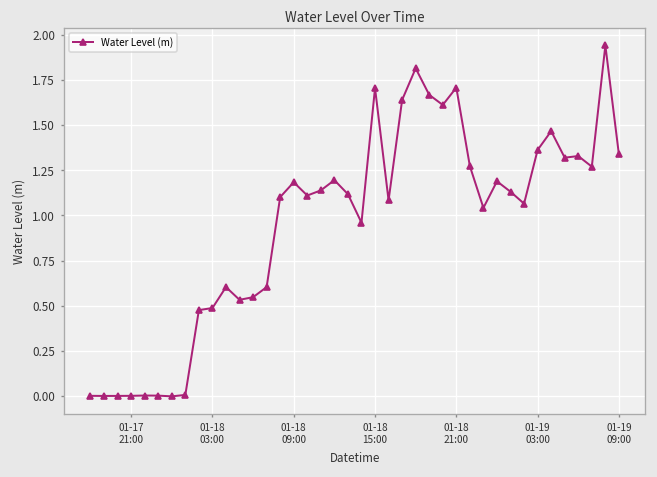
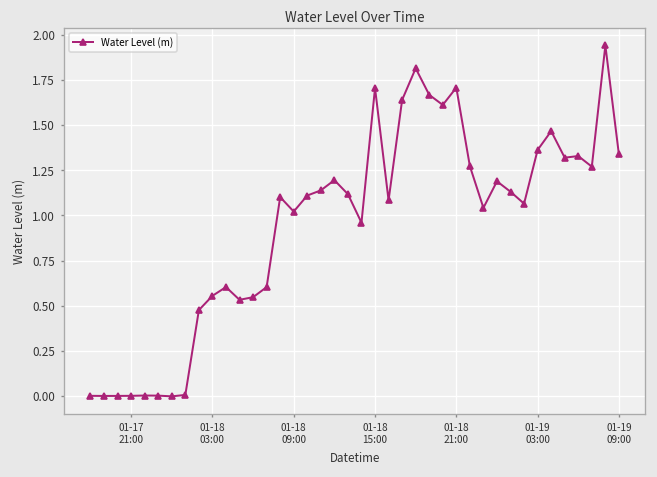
01-18 03:00: 0.49 -> 0.55
01-18 09:00: 1.18 -> 1.02
